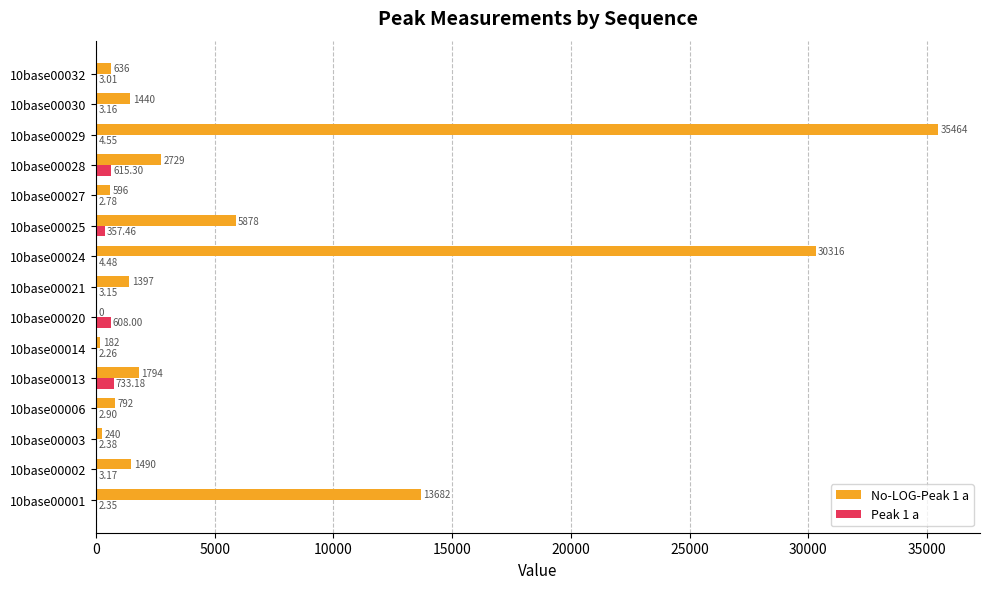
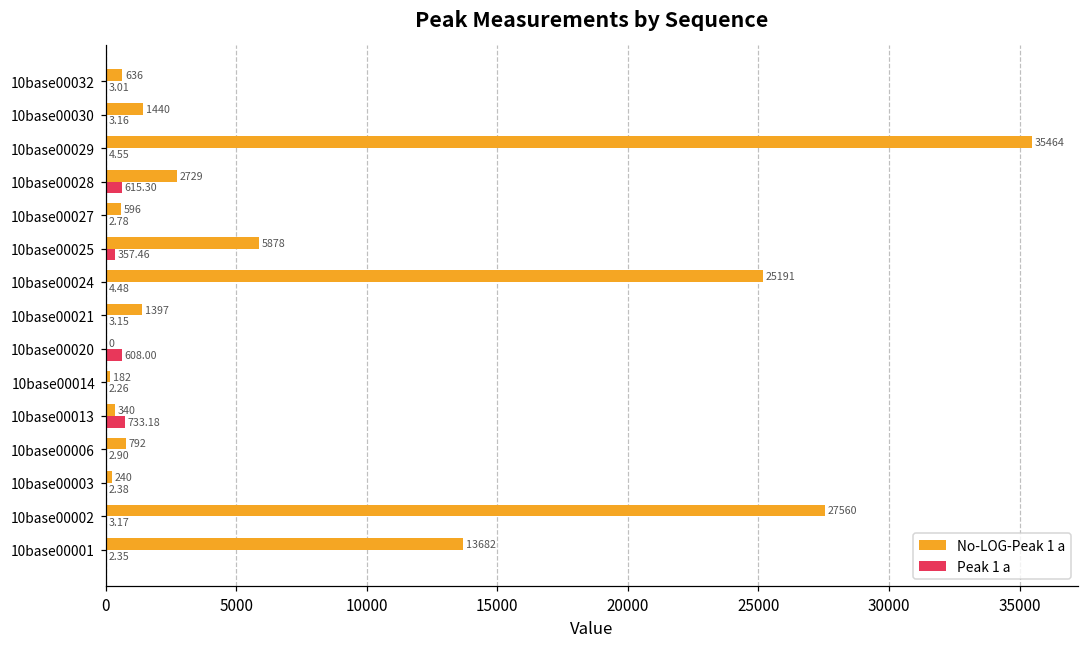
No-LOG-Peak 1 a, 10base00024: 30316 -> 25191
No-LOG-Peak 1 a, 10base00013: 1794 -> 340
No-LOG-Peak 1 a, 10base00002: 1490 -> 27560
